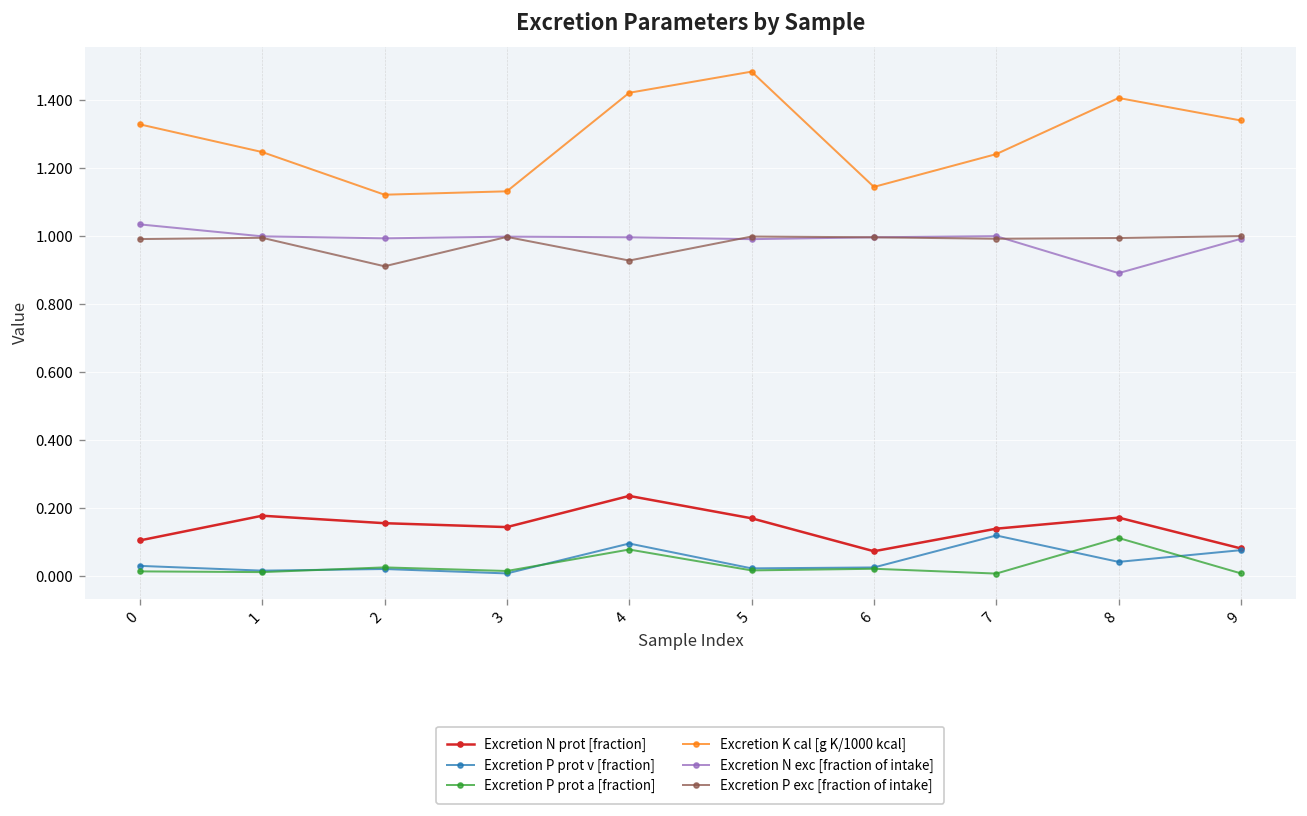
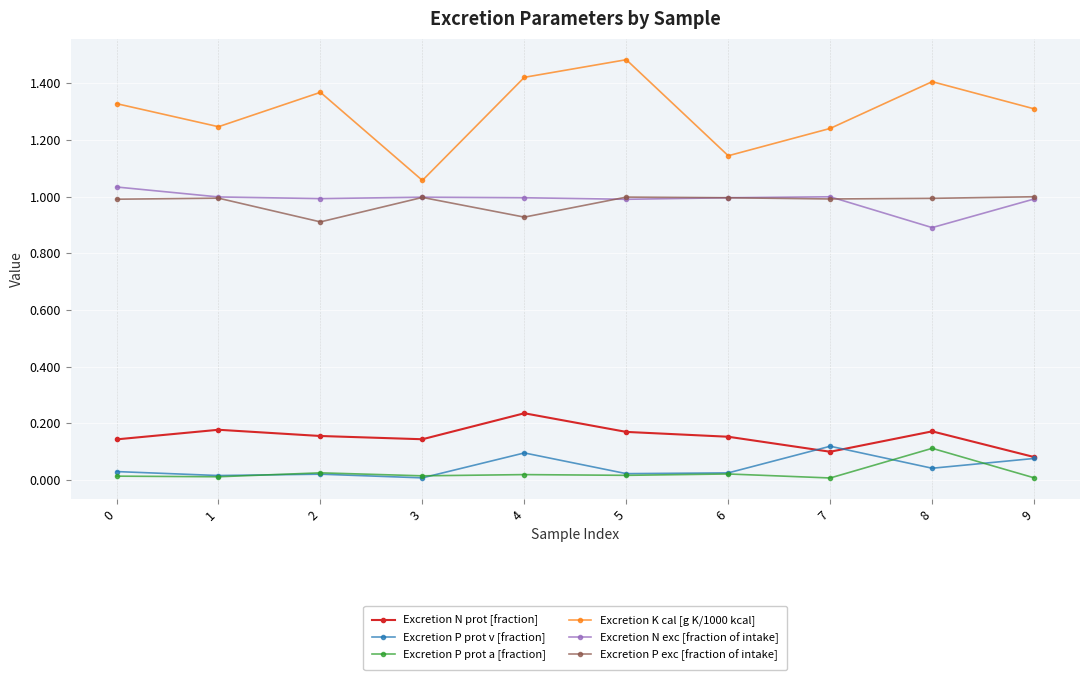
Excretion N prot [fraction], 0: 0.10 -> 0.14
Excretion K cal [g K/1000 kcal], 2: 1.12 -> 1.37
Excretion K cal [g K/1000 kcal], 3: 1.13 -> 1.06
Excretion P prot a [fraction], 4: 0.08 -> 0.02
Excretion N prot [fraction], 6: 0.07 -> 0.15
Excretion N prot [fraction], 7: 0.14 -> 0.10
Excretion K cal [g K/1000 kcal], 9: 1.34 -> 1.31
